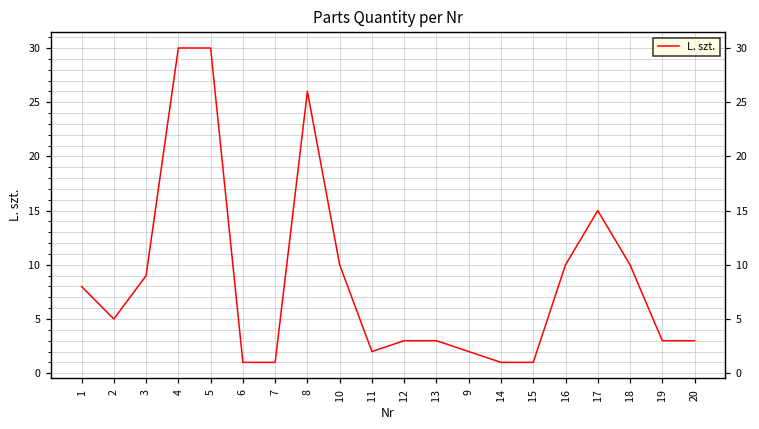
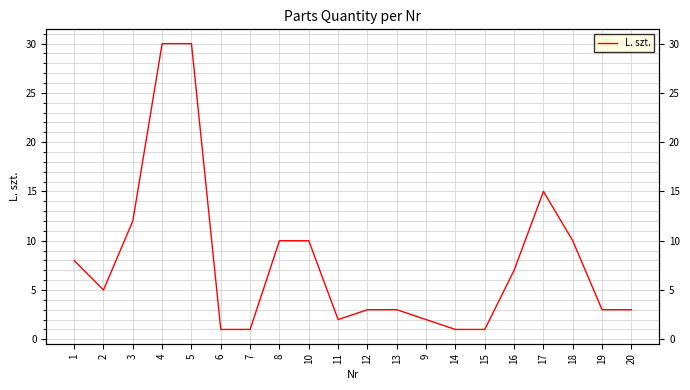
3: 9 -> 12
8: 26 -> 10
16: 10 -> 7
